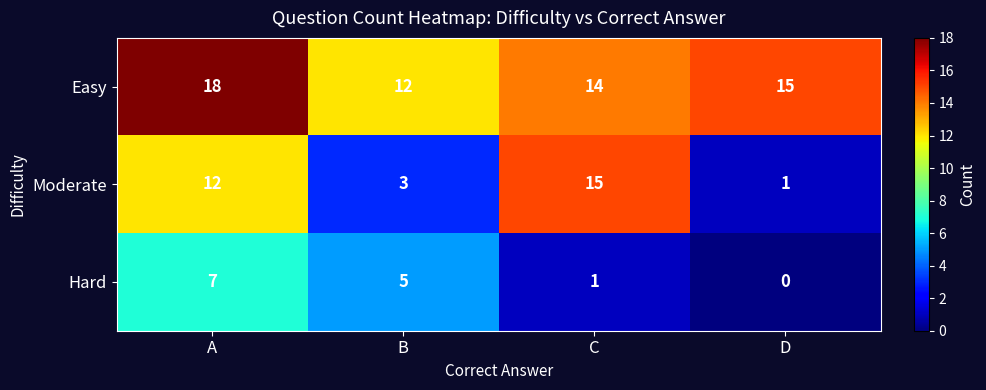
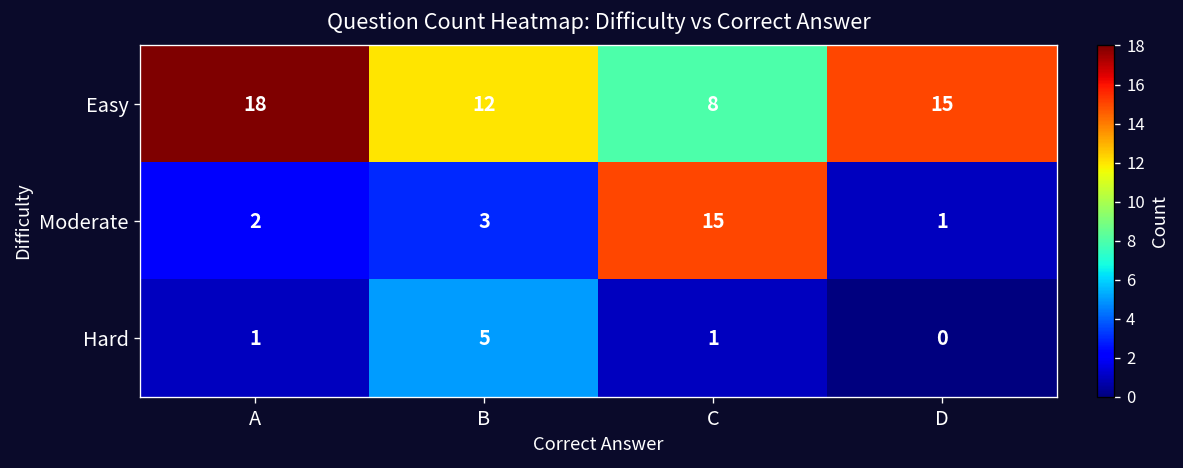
Easy, C: 14 -> 8
Moderate, A: 12 -> 2
Hard, A: 7 -> 1
